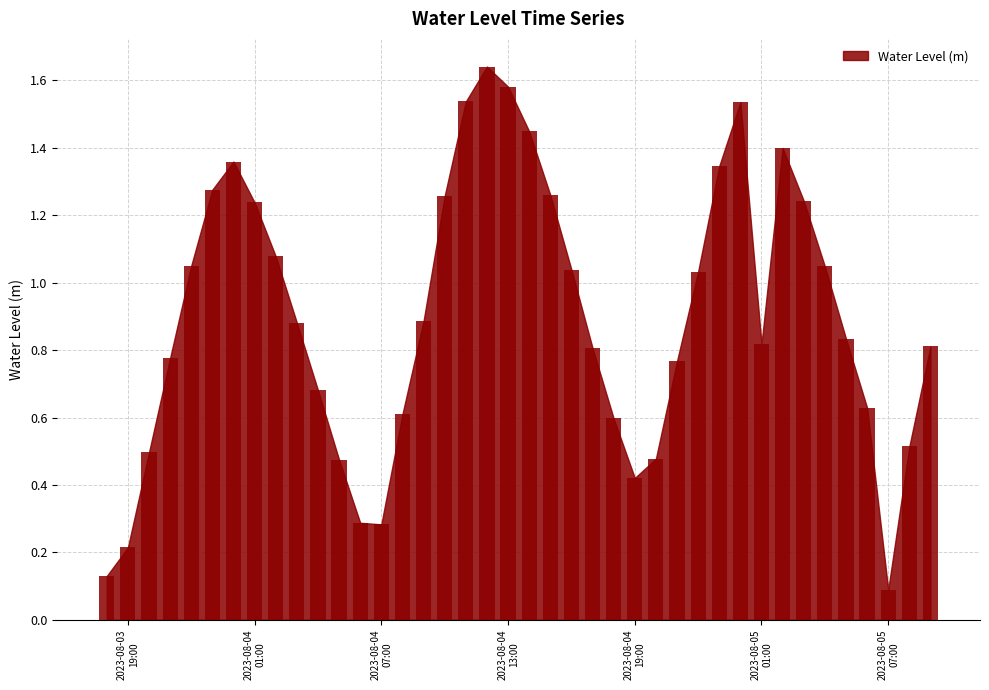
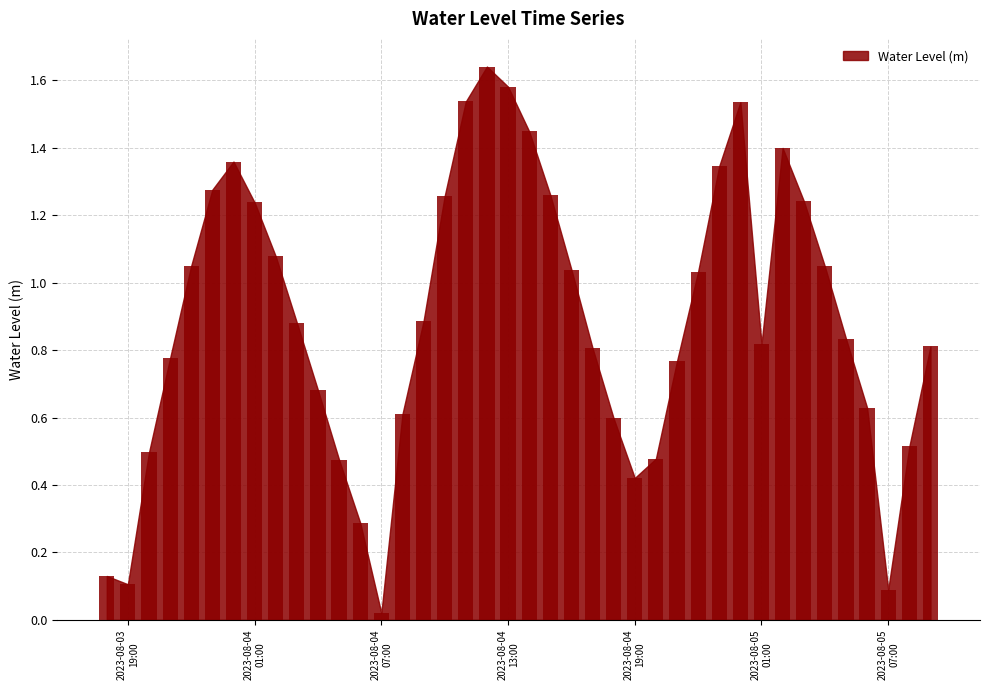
2023-08-03 19:00: 0.21 -> 0.11
2023-08-04 07:00: 0.28 -> 0.02
